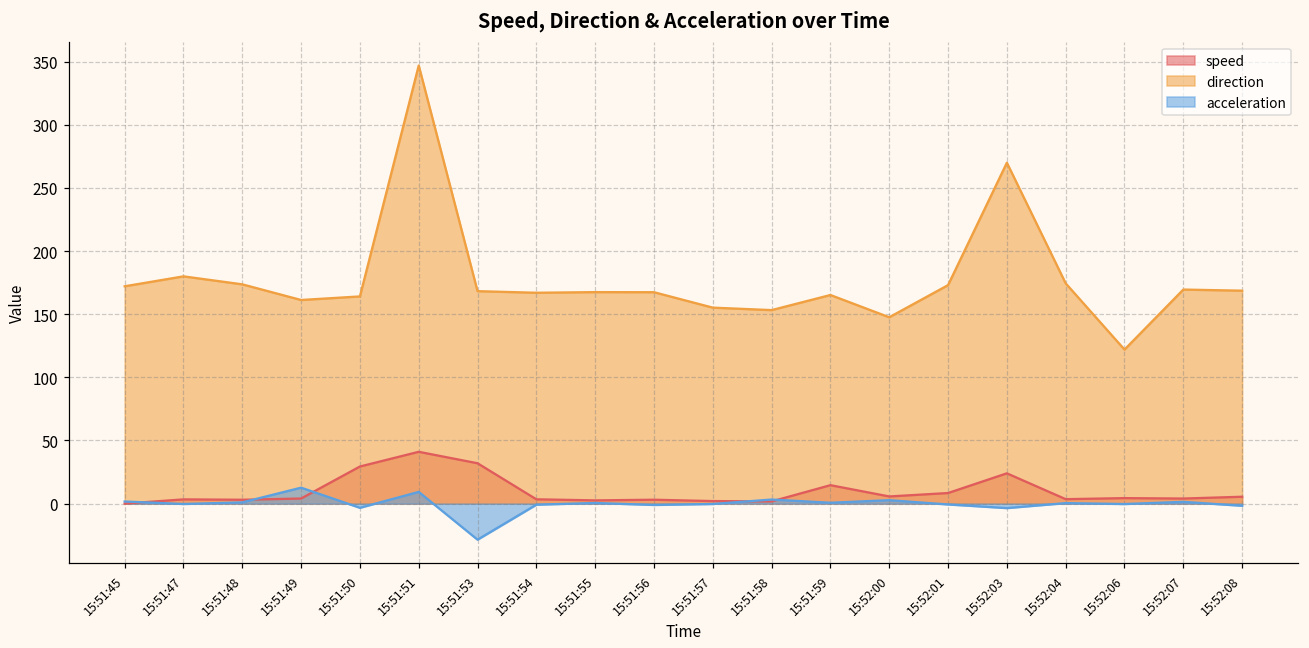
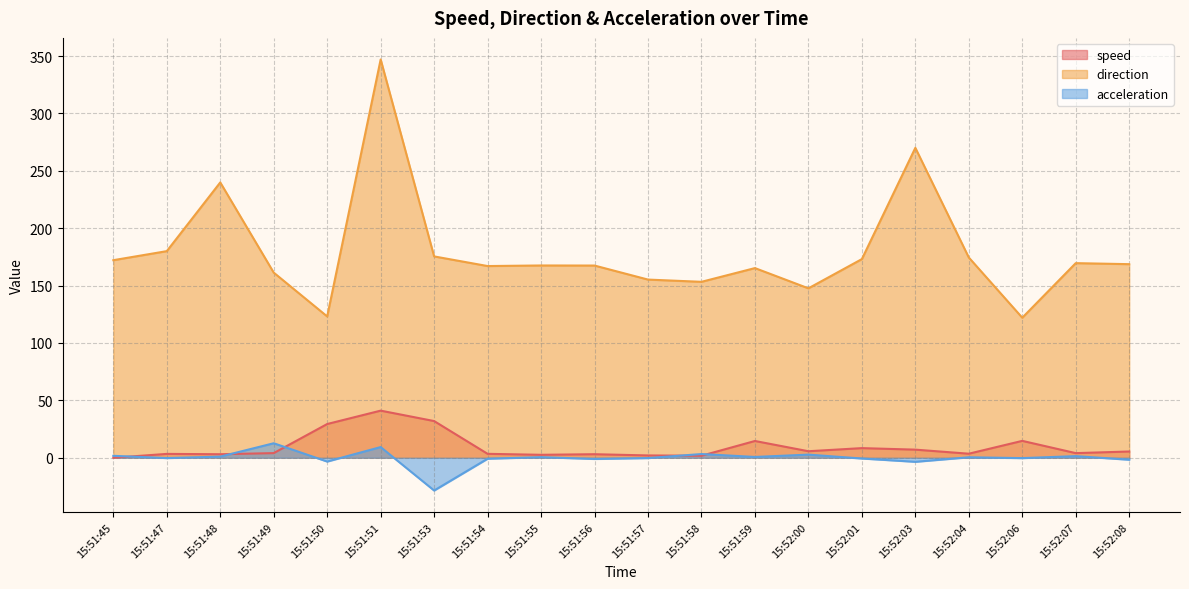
direction, 15:51:48: 174 -> 240
direction, 15:51:50: 164 -> 123
direction, 15:51:53: 168 -> 175
speed, 15:52:03: 24 -> 7
speed, 15:52:06: 4 -> 15
